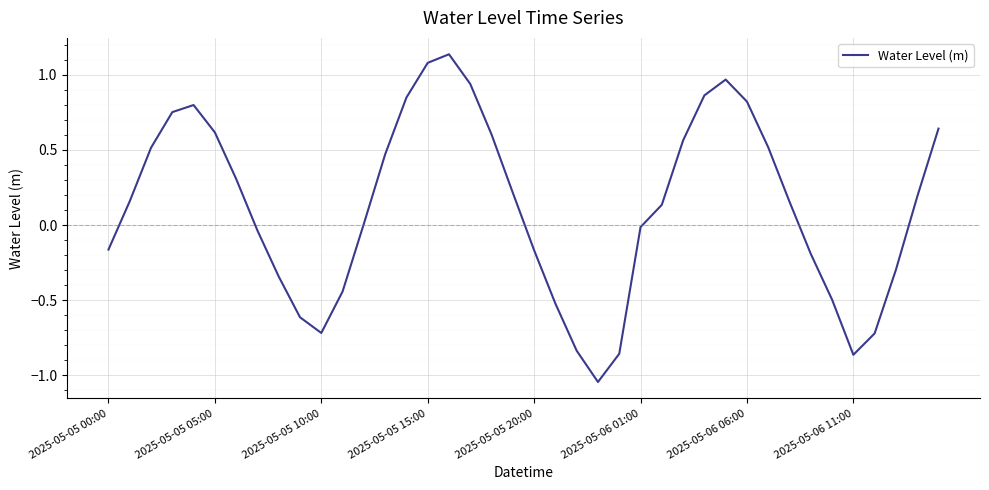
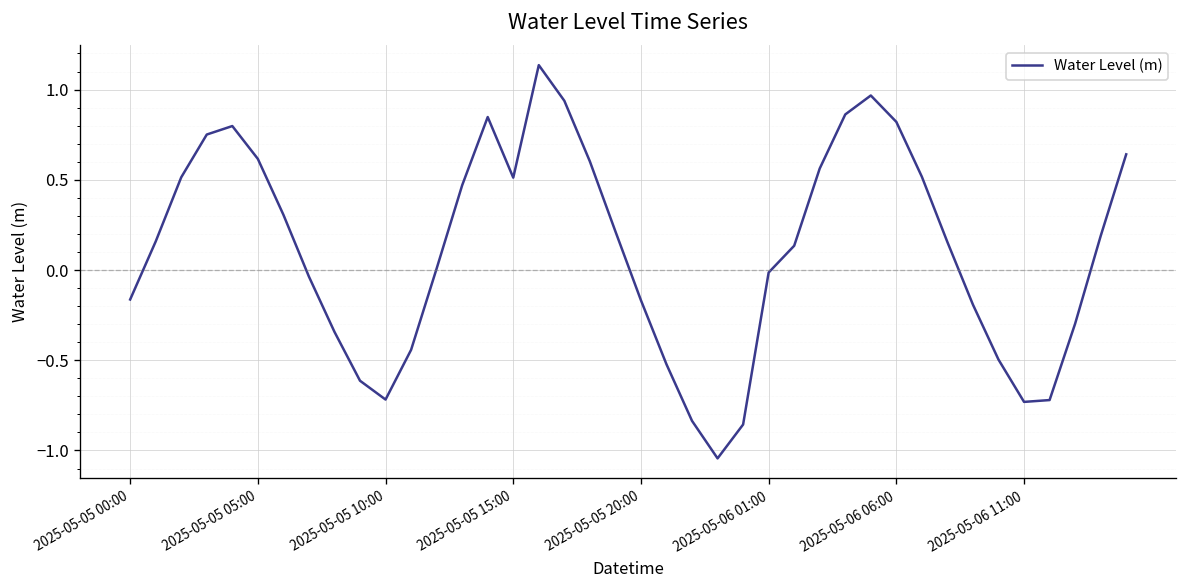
2025-05-05 15:00: 1.08 -> 0.51
2025-05-06 11:00: -0.86 -> -0.73
